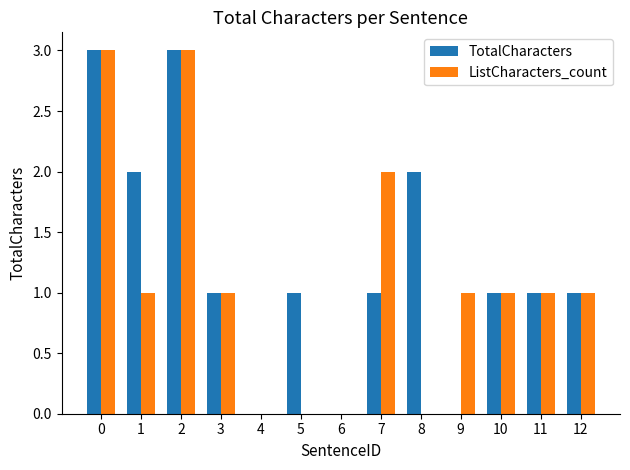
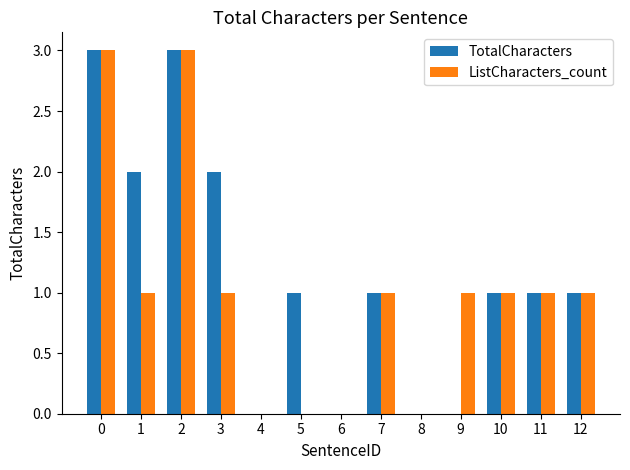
TotalCharacters, 3: 1 -> 2
ListCharacters_count, 7: 2 -> 1
TotalCharacters, 8: 2 -> 0
